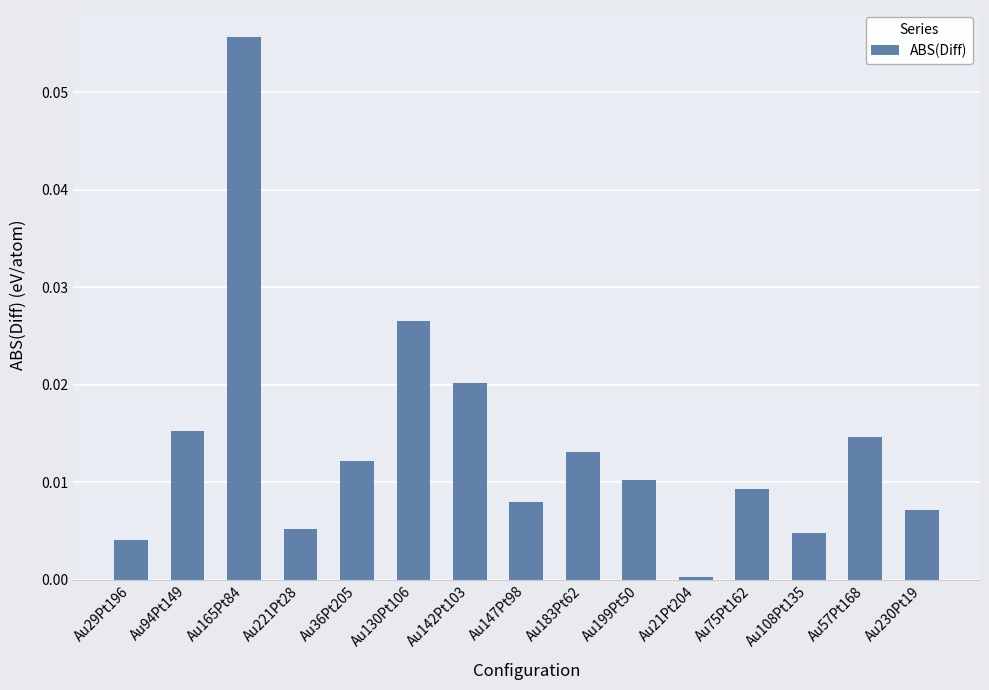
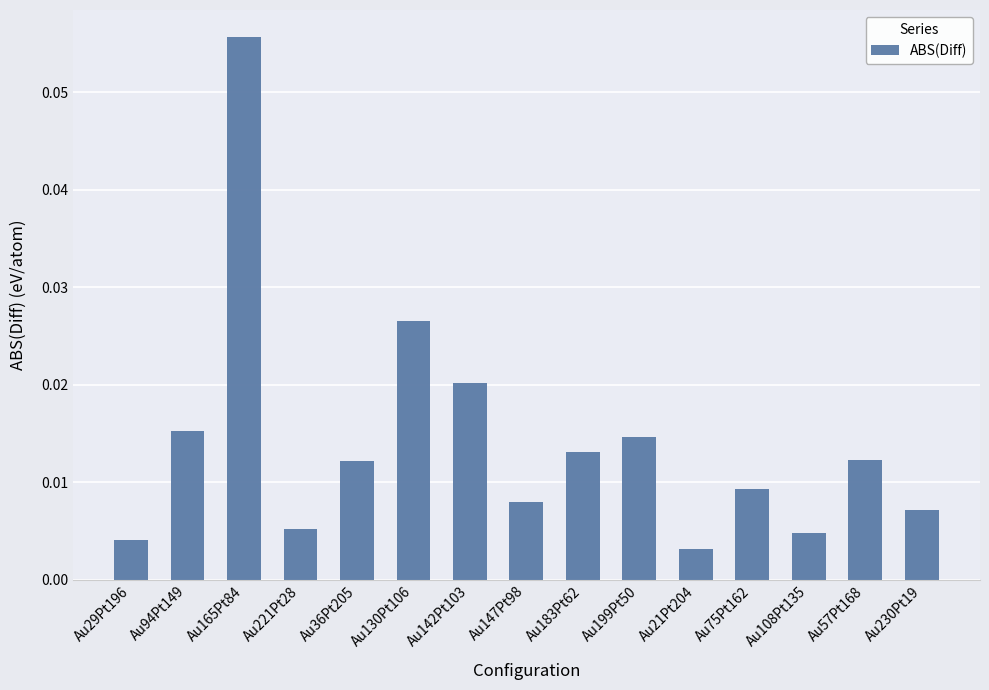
Au199Pt50: 0.010 -> 0.015
Au21Pt204: 0.000 -> 0.003
Au57Pt168: 0.015 -> 0.012
